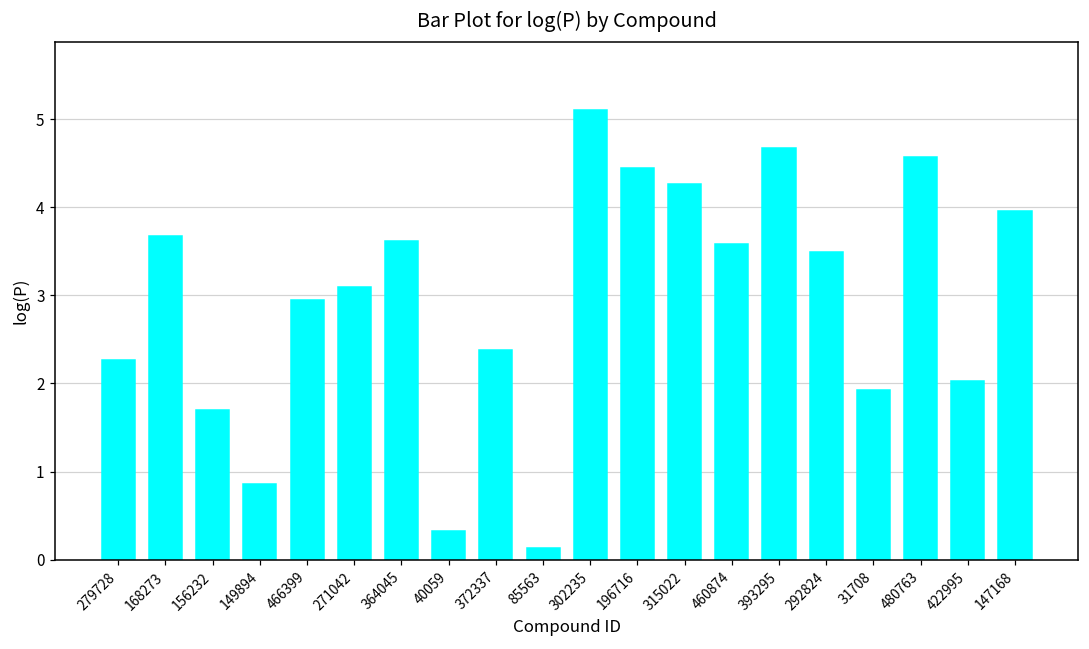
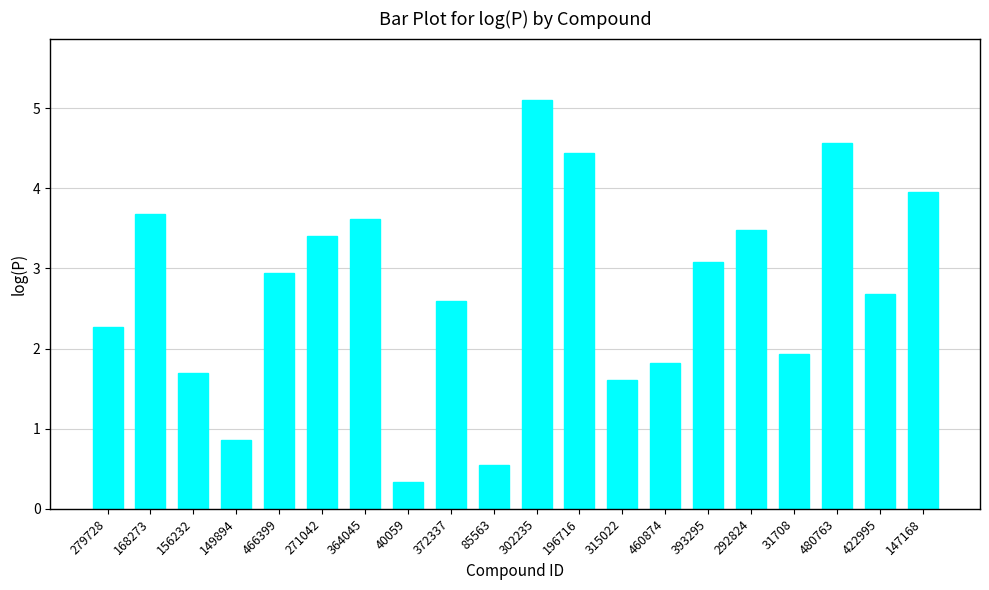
271042: 3.1 -> 3.4
372337: 2.4 -> 2.6
85563: 0.1 -> 0.6
315022: 4.3 -> 1.6
460874: 3.6 -> 1.8
393295: 4.7 -> 3.1
422995: 2.0 -> 2.7
